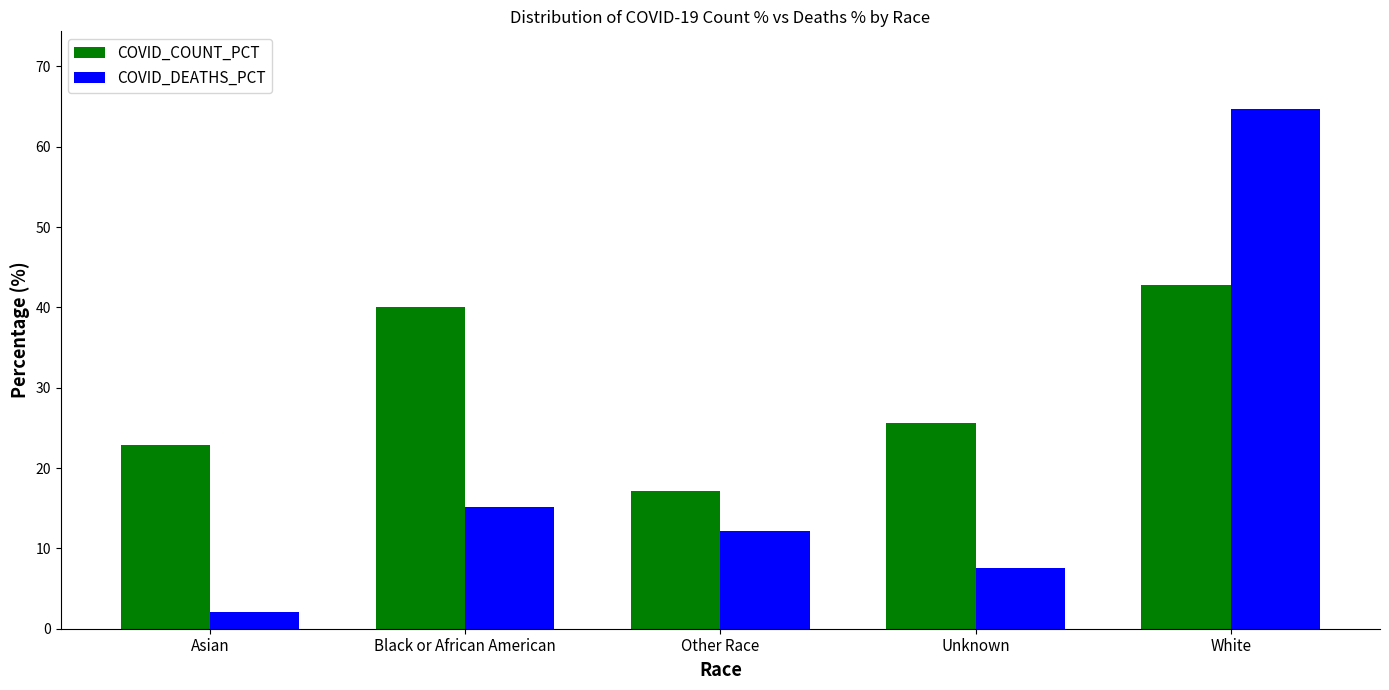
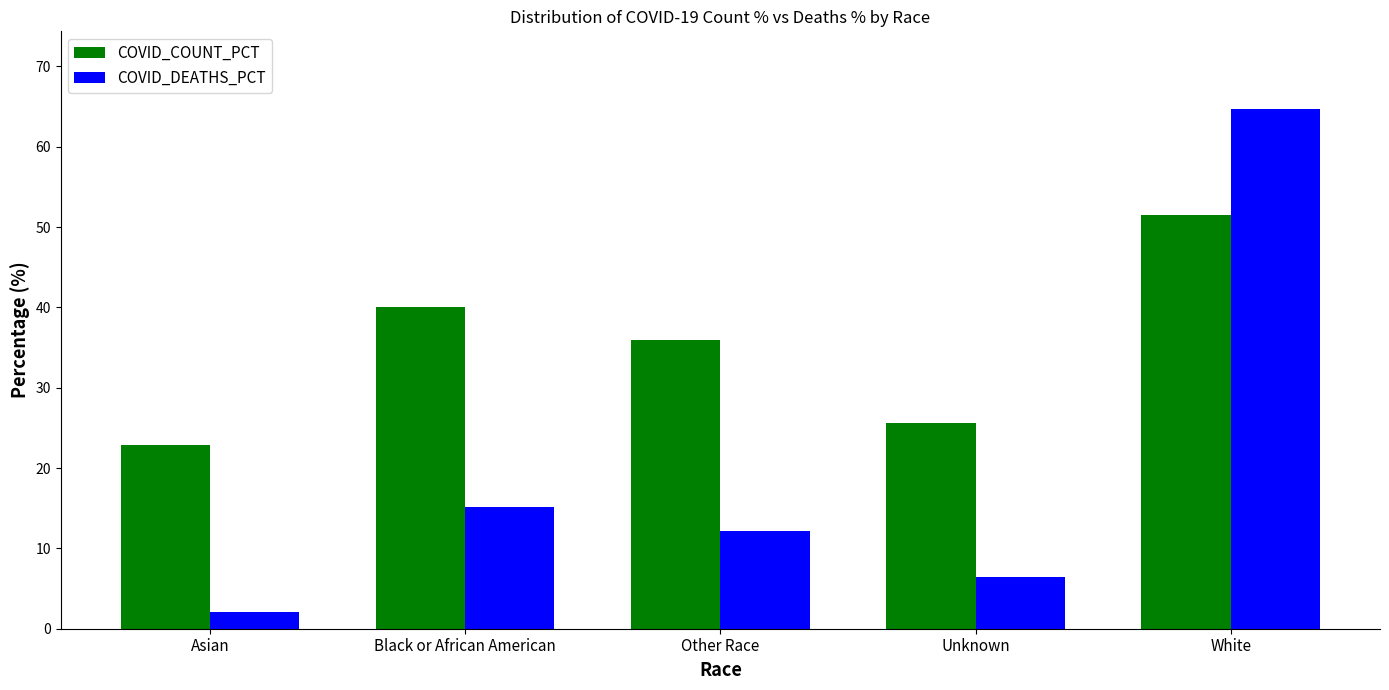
COVID_COUNT_PCT, Other Race: 17 -> 36
COVID_DEATHS_PCT, Unknown: 8 -> 6
COVID_COUNT_PCT, White: 43 -> 51
